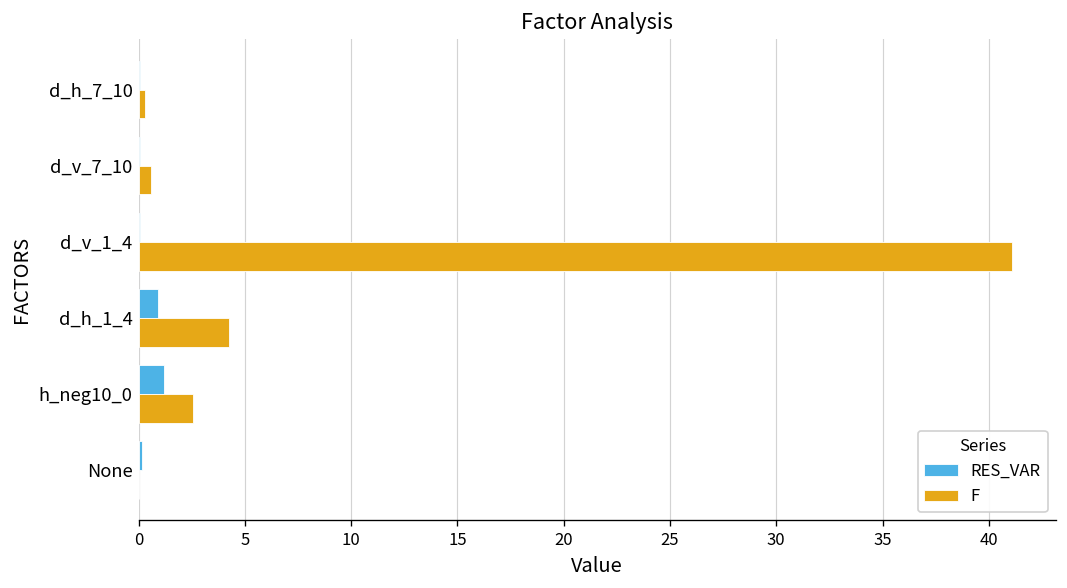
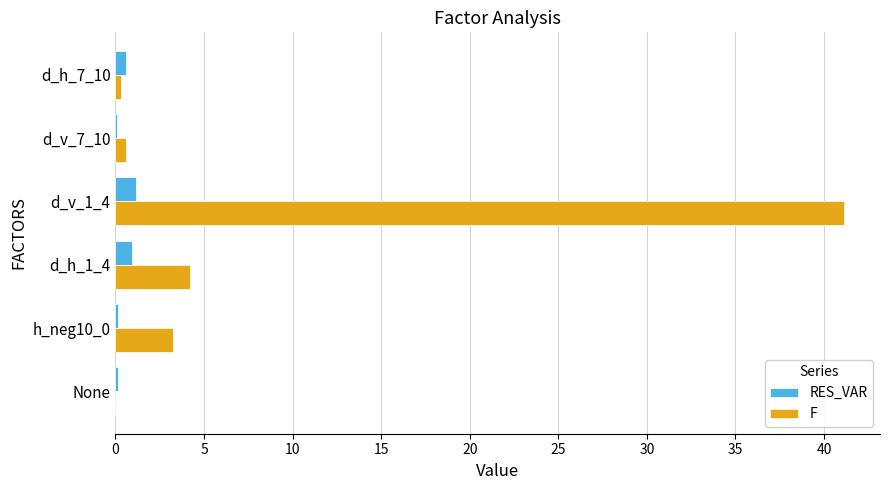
RES_VAR, d_h_7_10: 0.1 -> 0.6
RES_VAR, d_v_1_4: 0.1 -> 1.1
RES_VAR, h_neg10_0: 1.2 -> 0.1
F, h_neg10_0: 2.5 -> 3.2
